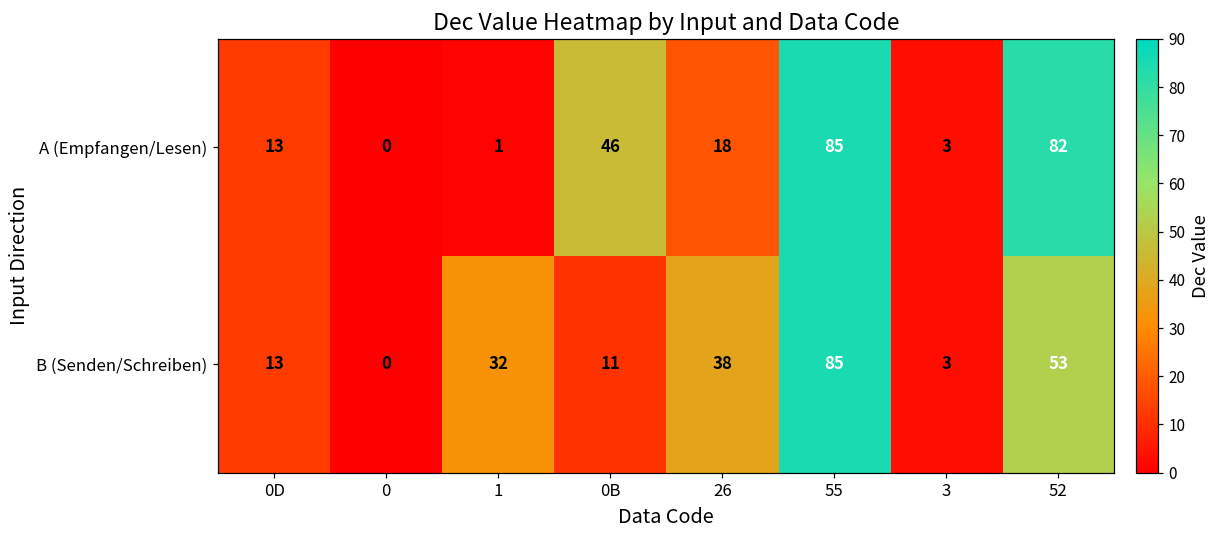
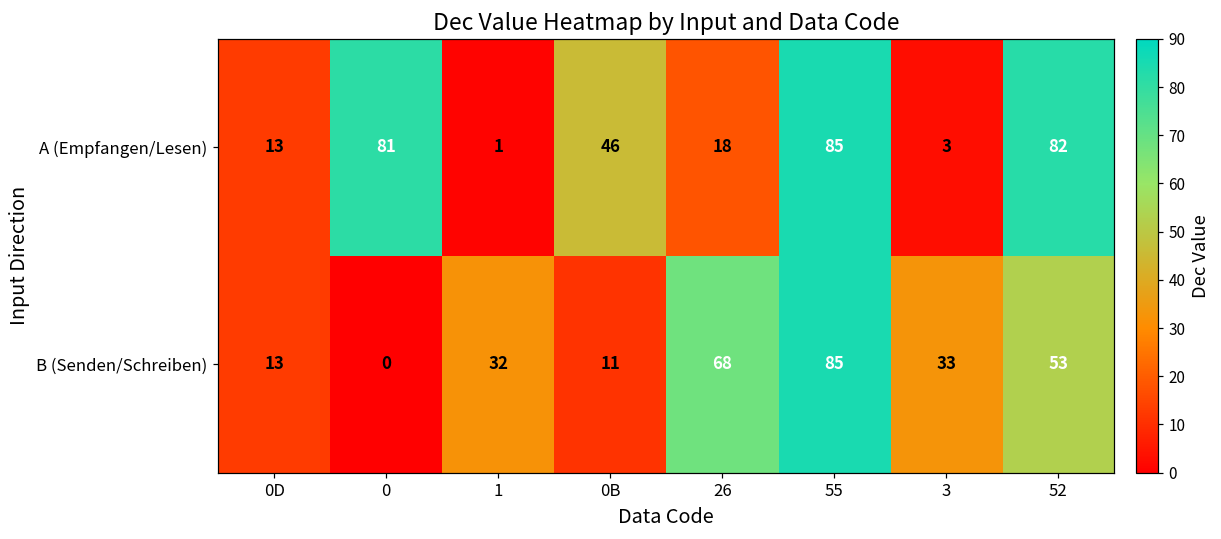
A (Empfangen/Lesen), 0: 0 -> 81
B (Senden/Schreiben), 26: 38 -> 68
B (Senden/Schreiben), 3: 3 -> 33
